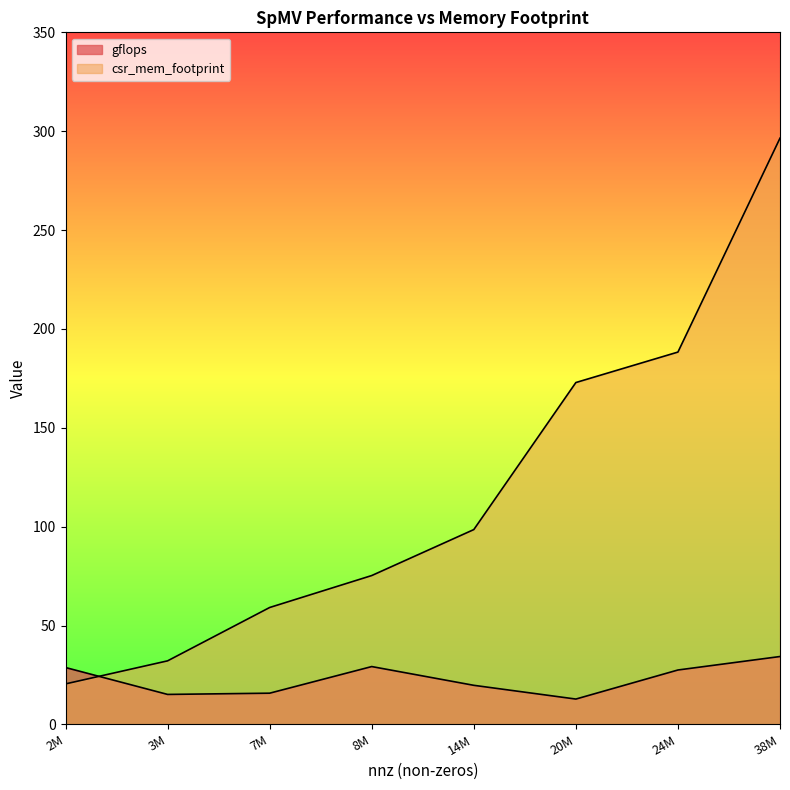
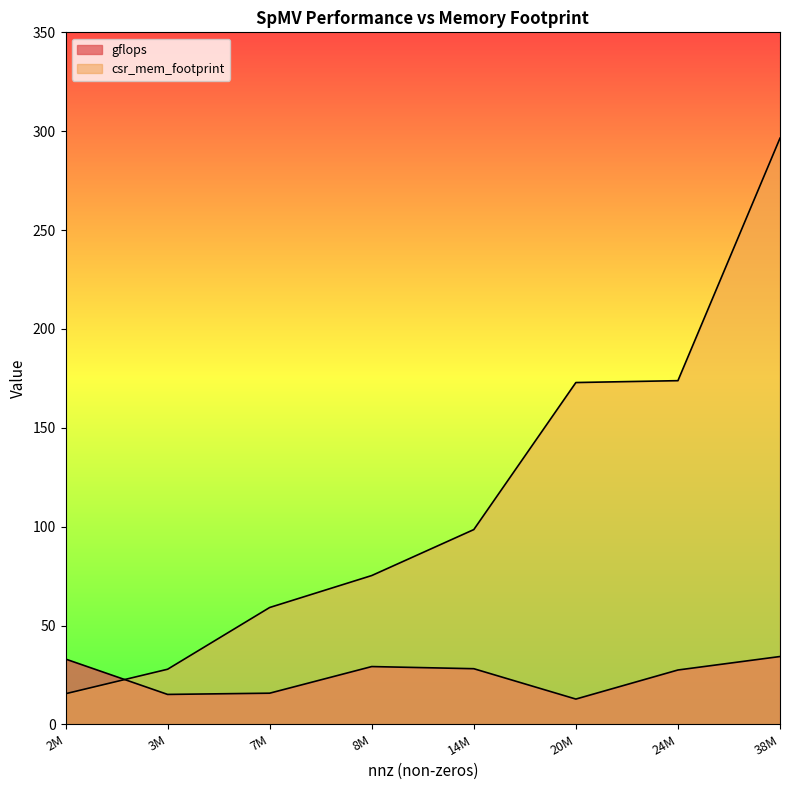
gflops, 2M: 29 -> 33
csr_mem_footprint, 2M: 20 -> 16
csr_mem_footprint, 3M: 32 -> 28
gflops, 14M: 20 -> 28
csr_mem_footprint, 24M: 188 -> 174
